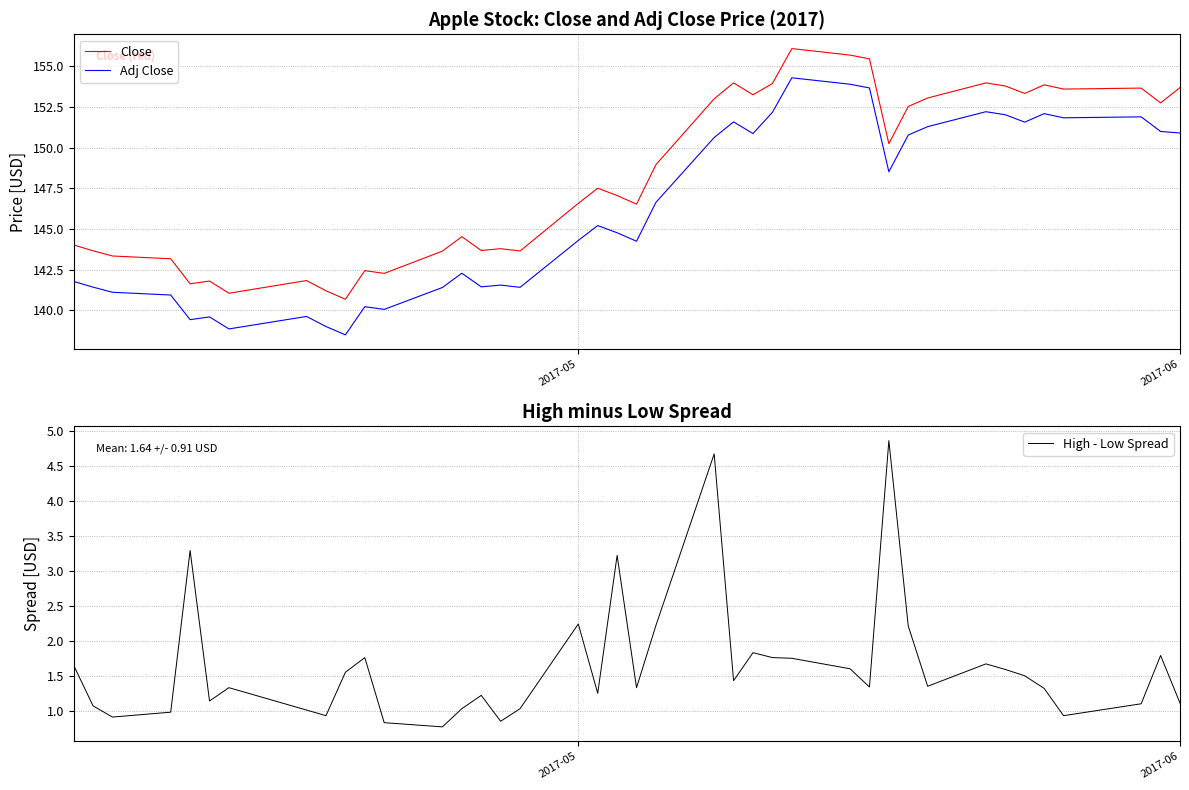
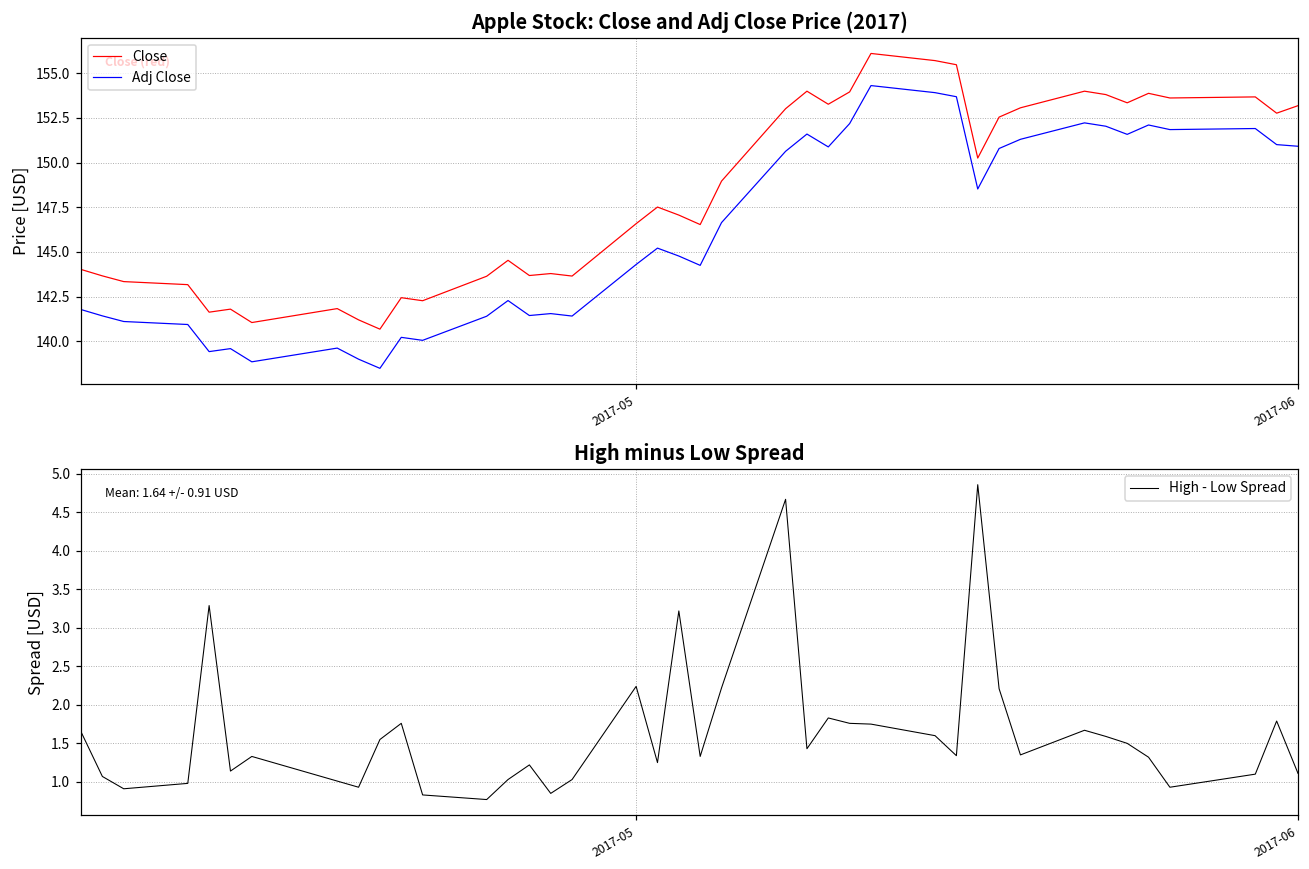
Apple Stock: Close and Adj Close Price (2017), Close, 2017-06: 153.7 -> 153.2
